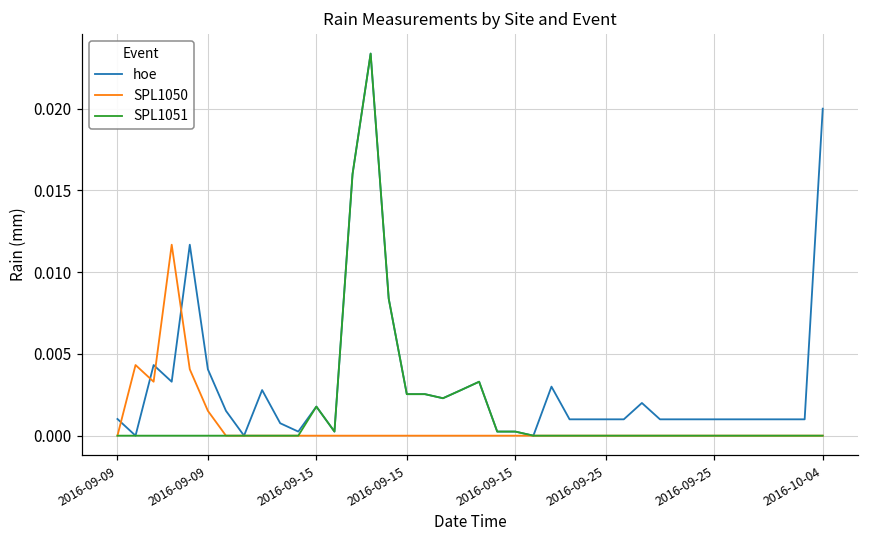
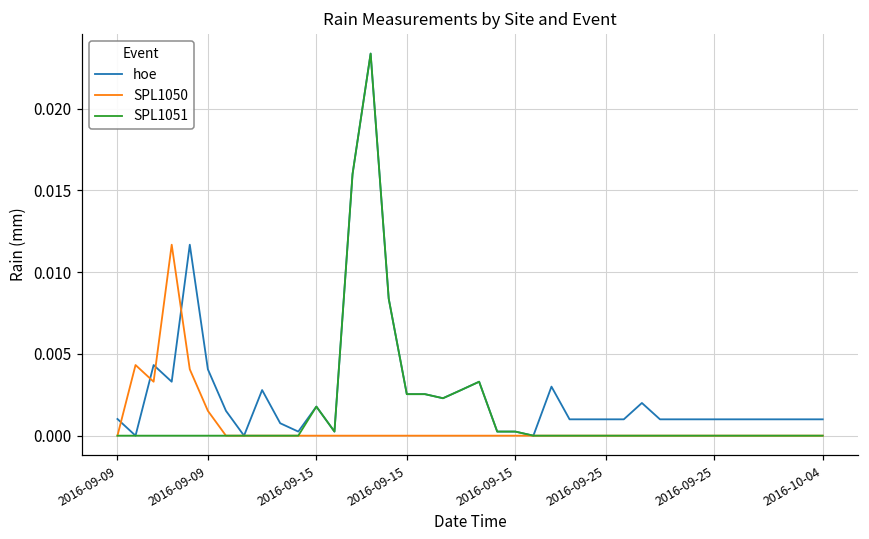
hoe, 2016-10-04: 0.020 -> 0.001
